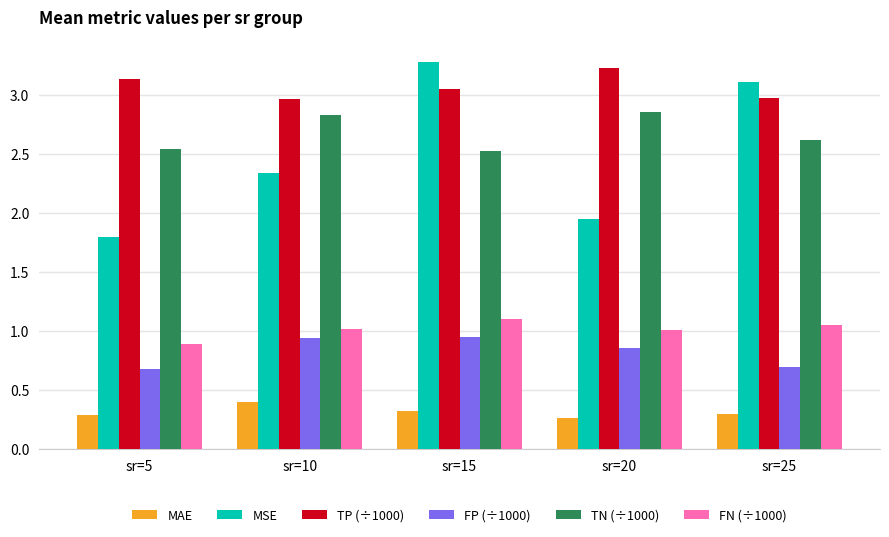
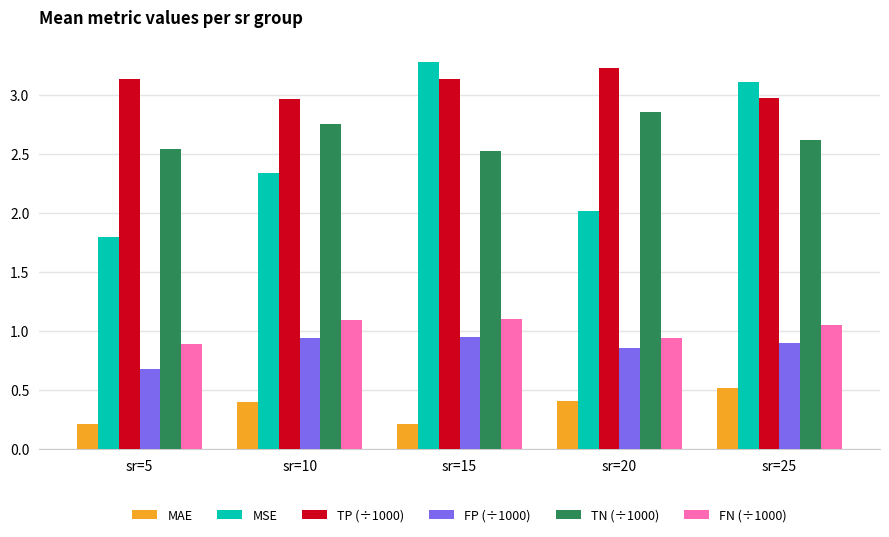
MAE, sr=5: 0.29 -> 0.21
TN (÷1000), sr=10: 2.83 -> 2.75
FN (÷1000), sr=10: 1.01 -> 1.09
MAE, sr=15: 0.32 -> 0.21
TP (÷1000), sr=15: 3.05 -> 3.13
MAE, sr=20: 0.26 -> 0.41
MSE, sr=20: 1.95 -> 2.02
FN (÷1000), sr=20: 1.01 -> 0.94
MAE, sr=25: 0.30 -> 0.52
FP (÷1000), sr=25: 0.69 -> 0.90
